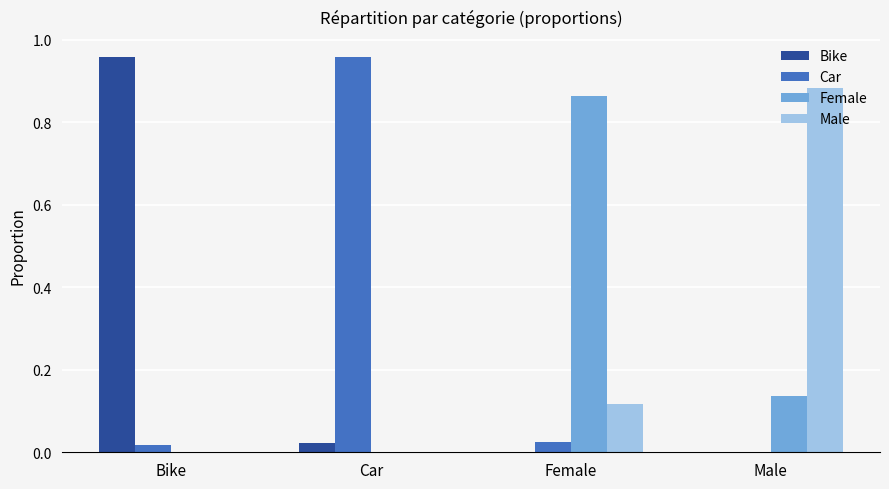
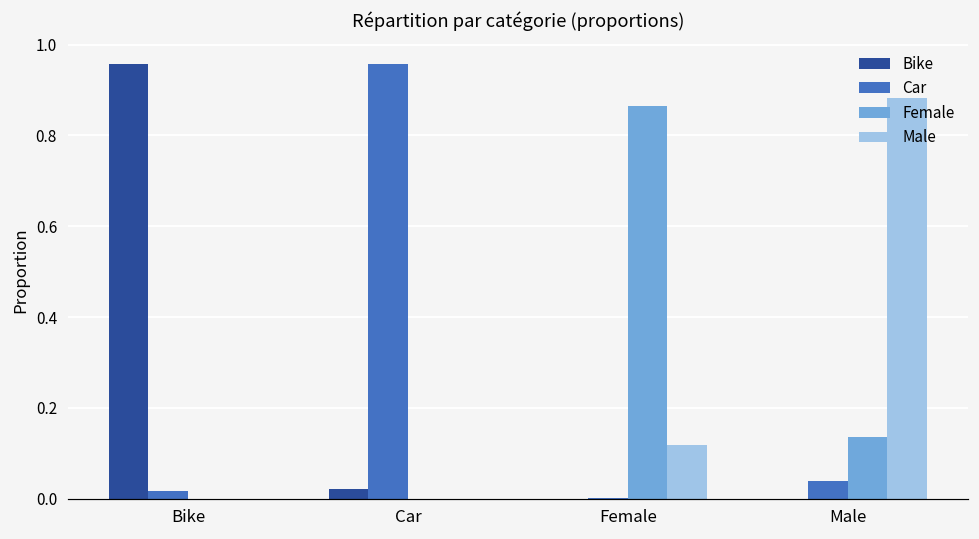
Car, Female: 0.03 -> 0.00
Car, Male: 0.00 -> 0.04
